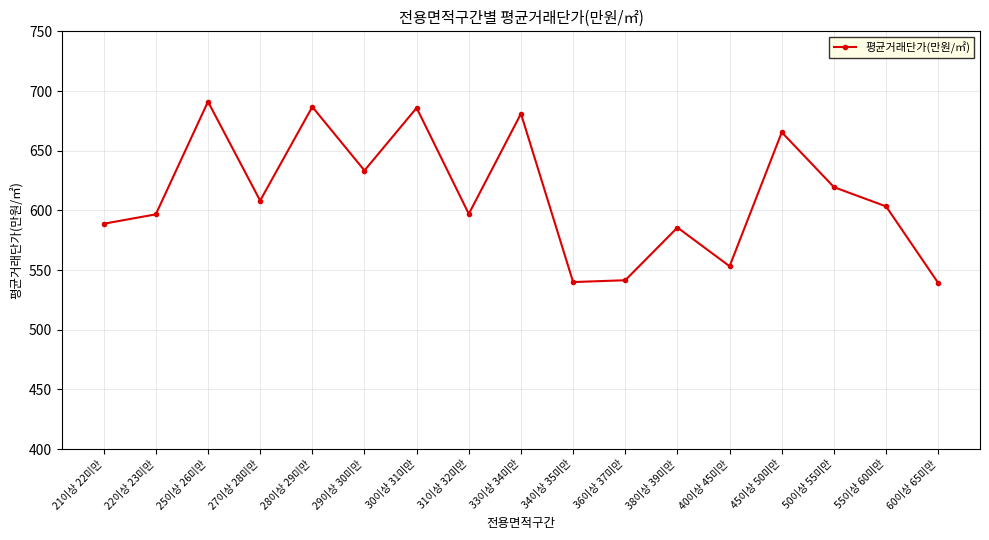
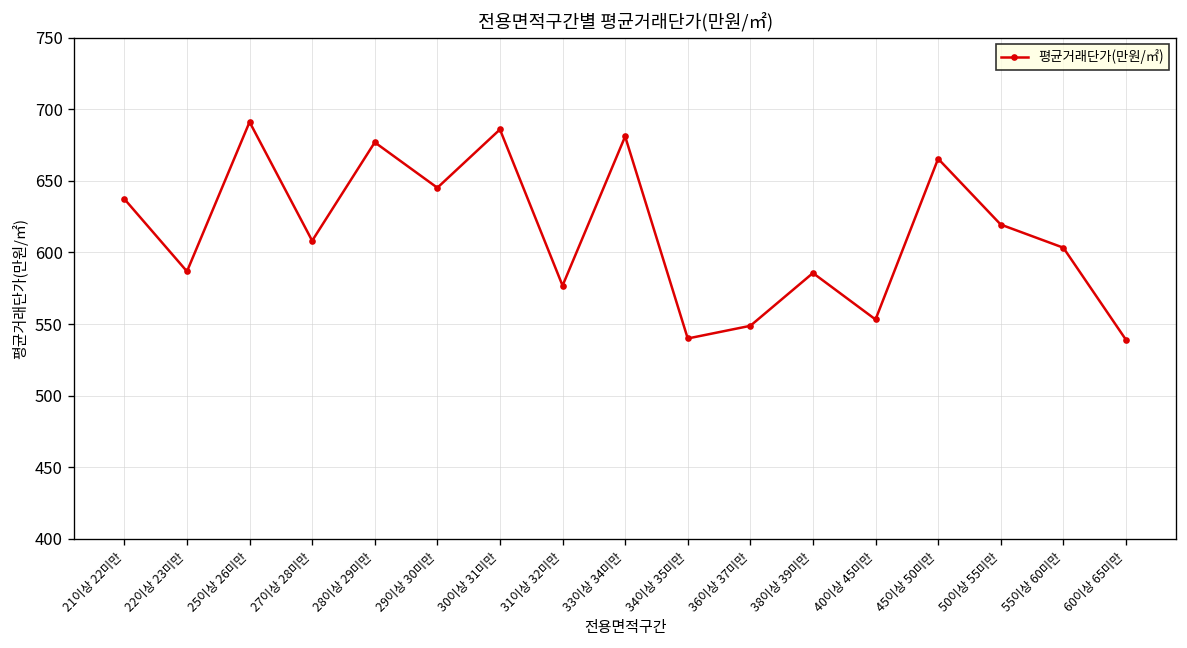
21이상 22미만: 589 -> 637
22이상 23미만: 597 -> 587
28이상 29미만: 687 -> 677
29이상 30미만: 633 -> 645
31이상 32미만: 597 -> 577
36이상 37미만: 541 -> 549
